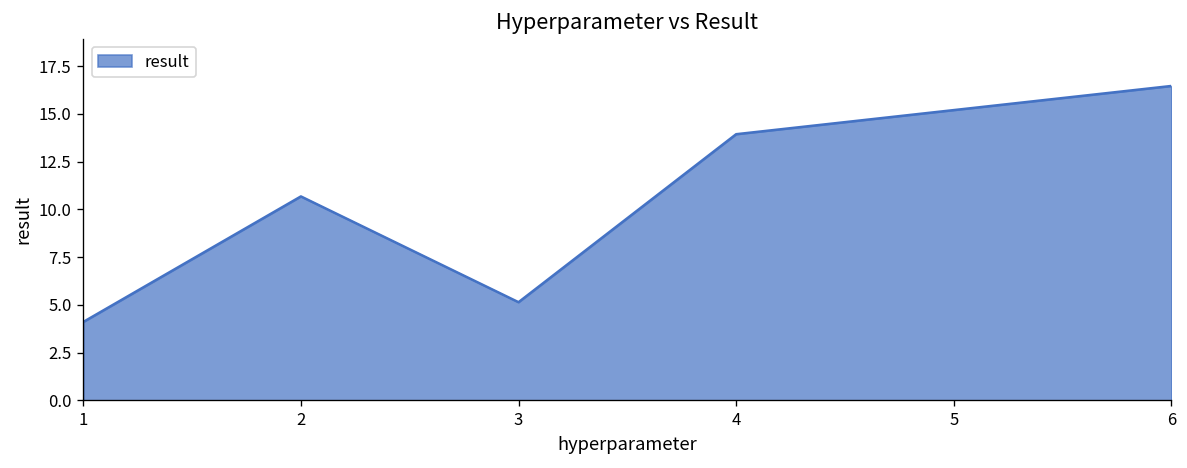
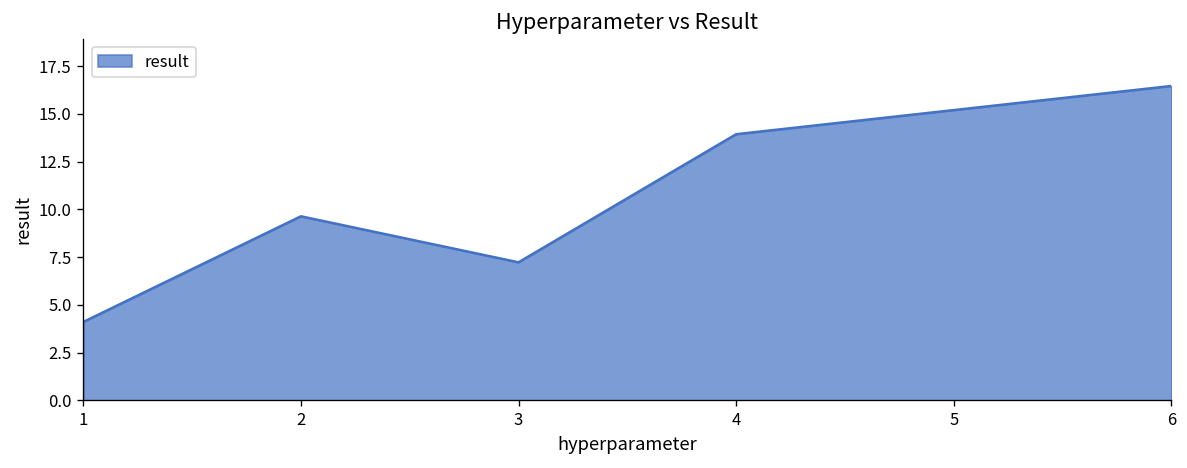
2: 10.7 -> 9.6
3: 5.1 -> 7.2
